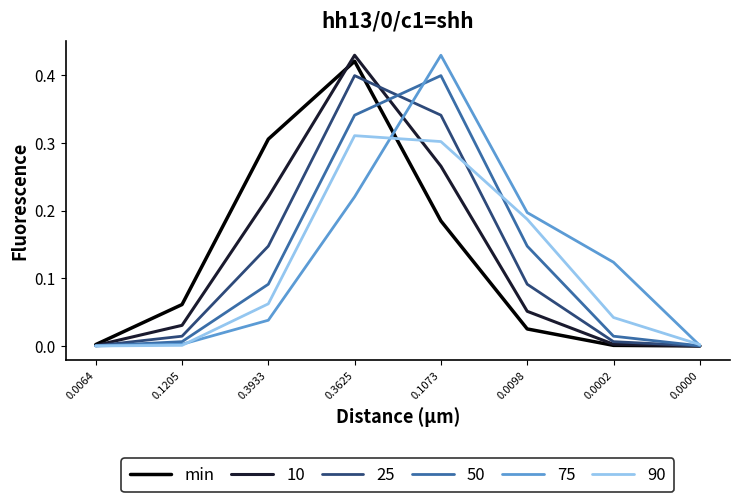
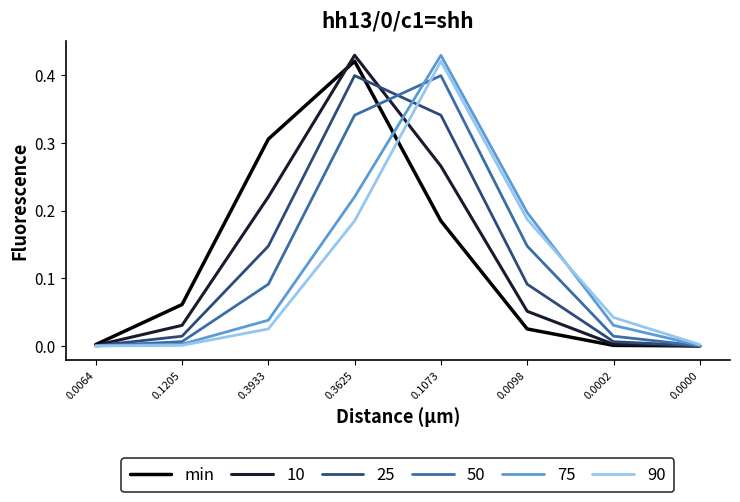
90, 0.3933: 0.06 -> 0.03
90, 0.3625: 0.31 -> 0.18
90, 0.1073: 0.30 -> 0.42
75, 0.0002: 0.12 -> 0.03
